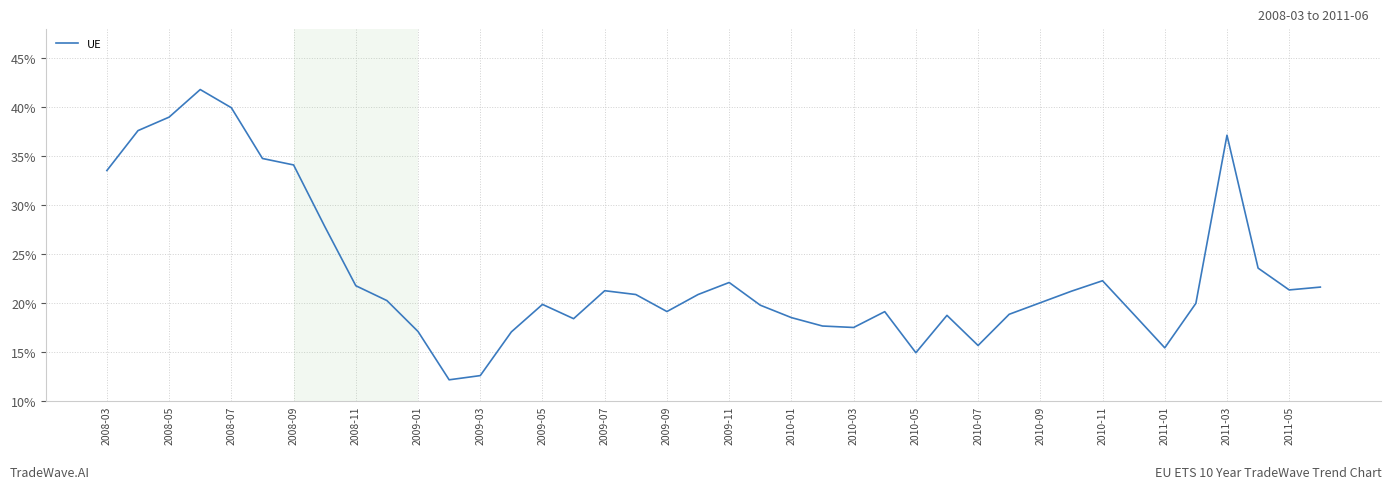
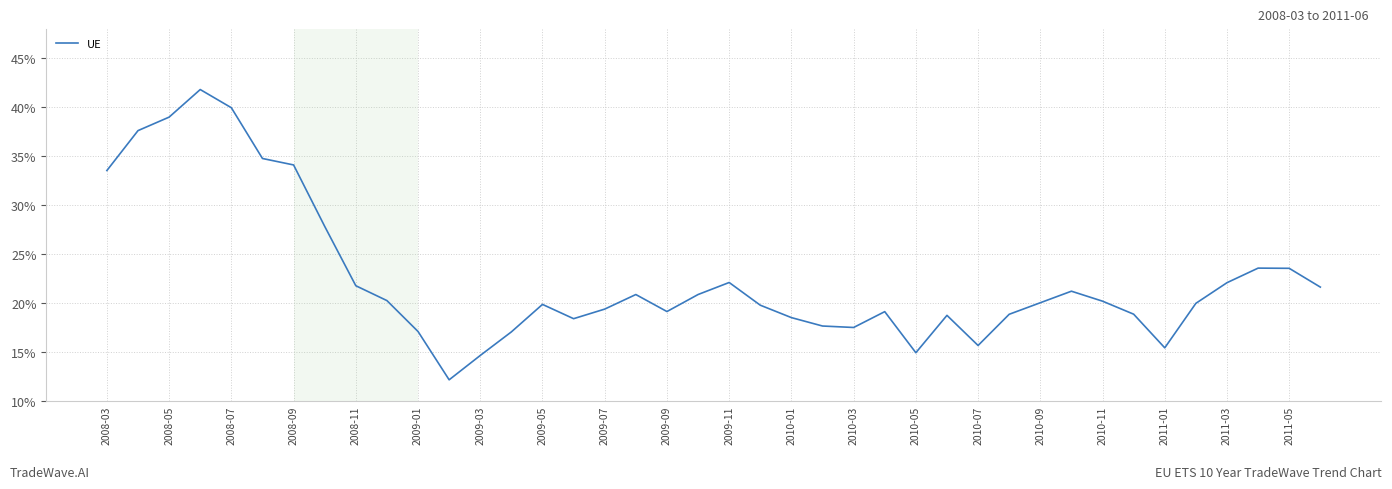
2009-03: 13% -> 15%
2009-07: 21% -> 19%
2010-11: 22% -> 20%
2011-03: 37% -> 22%
2011-05: 21% -> 24%
